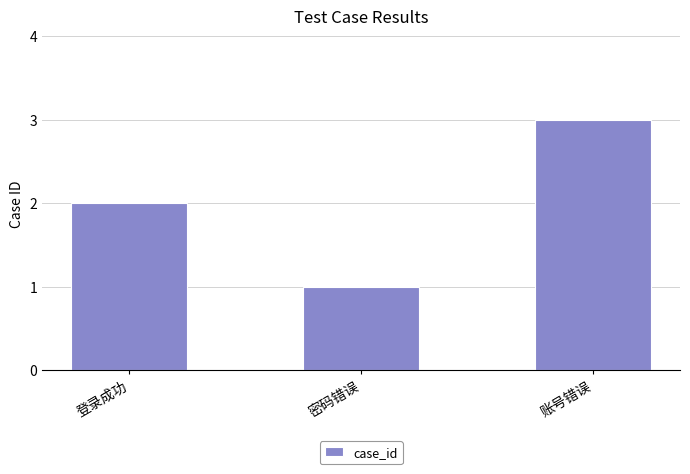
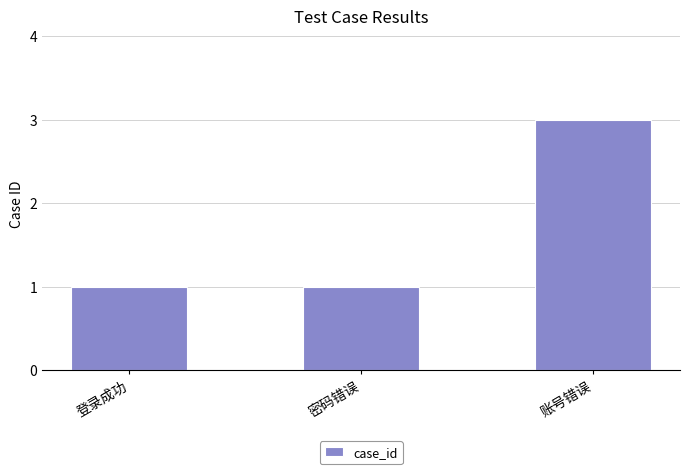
登录成功: 2 -> 1
